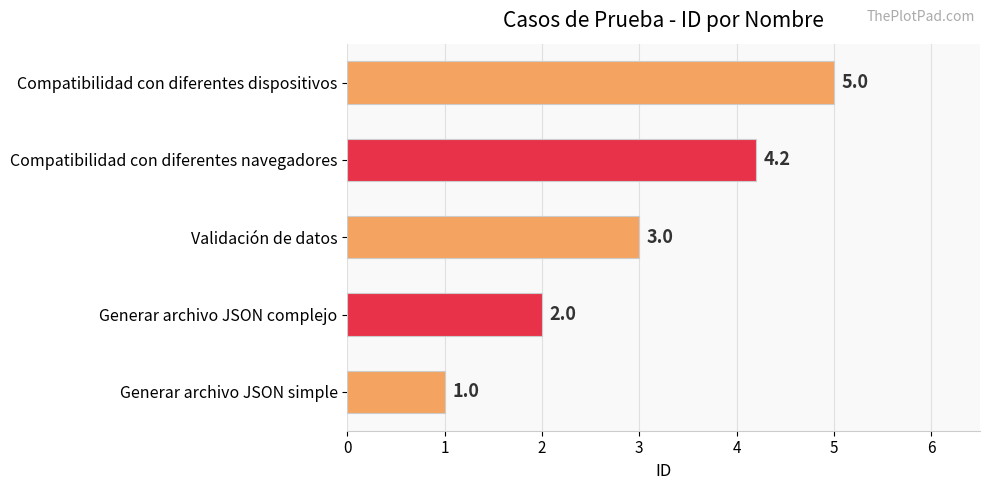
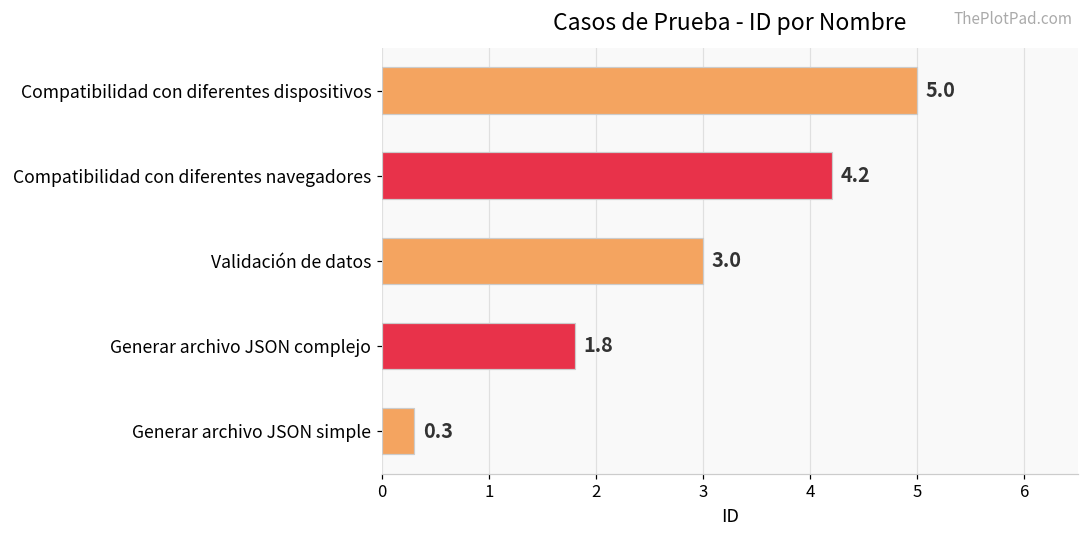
Generar archivo JSON complejo: 2.0 -> 1.8
Generar archivo JSON simple: 1.0 -> 0.3
